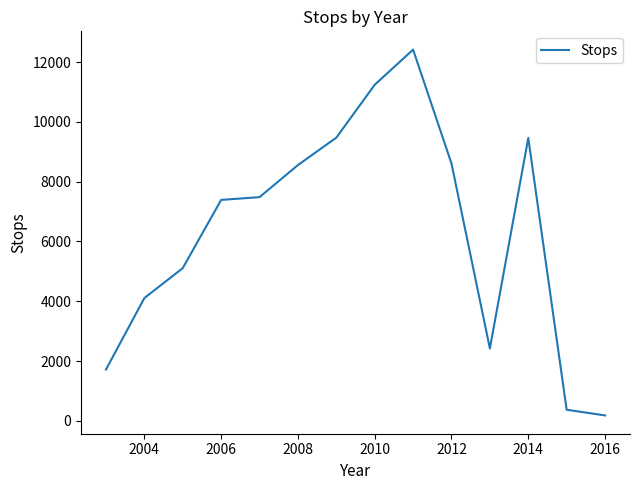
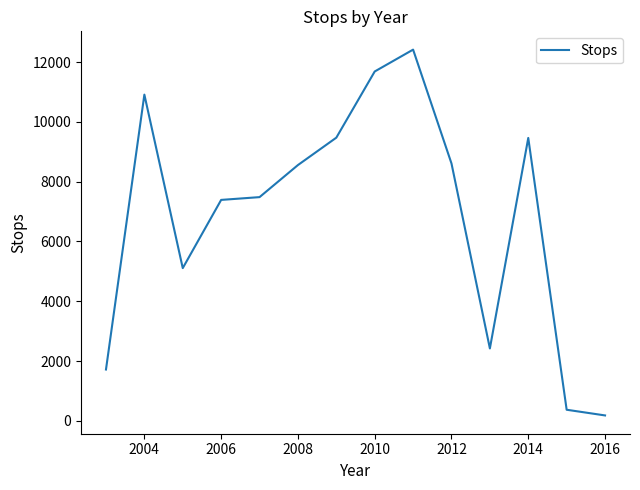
2004: 4100 -> 10900
2010: 11200 -> 11700
